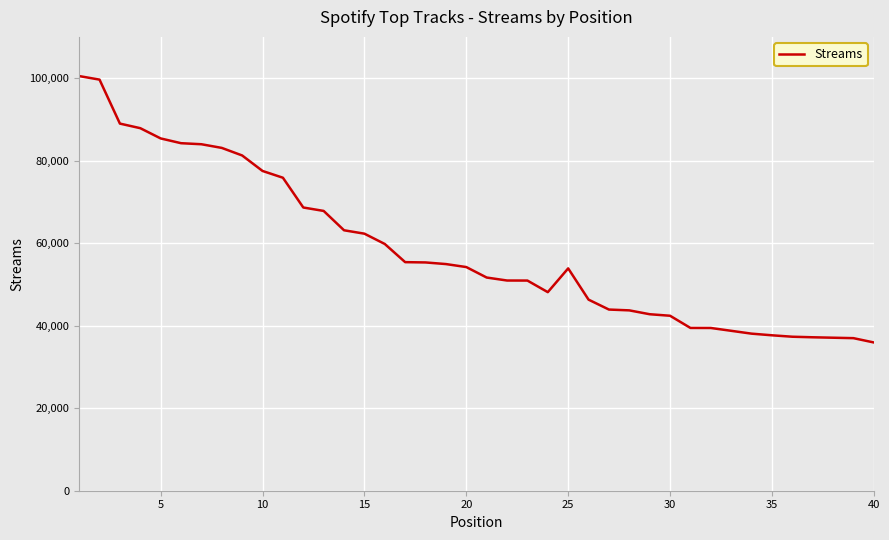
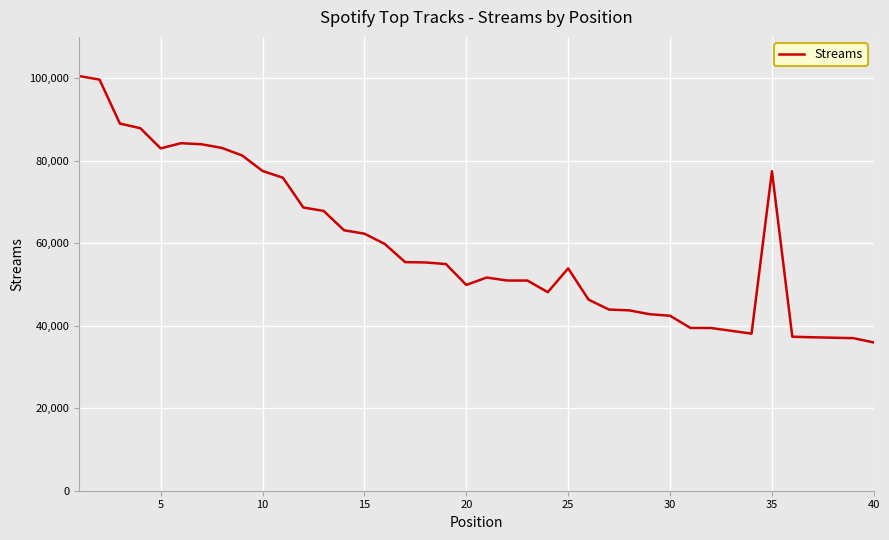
5: 85,000 -> 83,000
20: 54,000 -> 50,000
35: 38,000 -> 77,000
